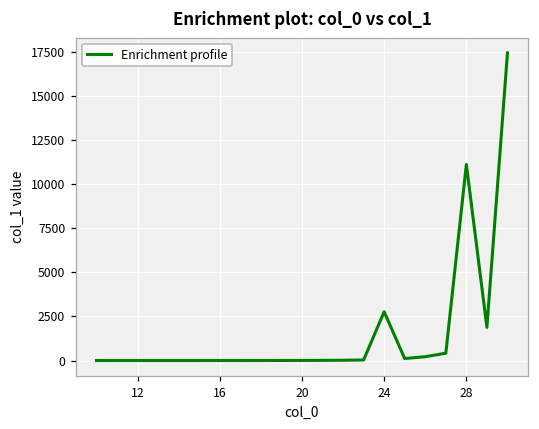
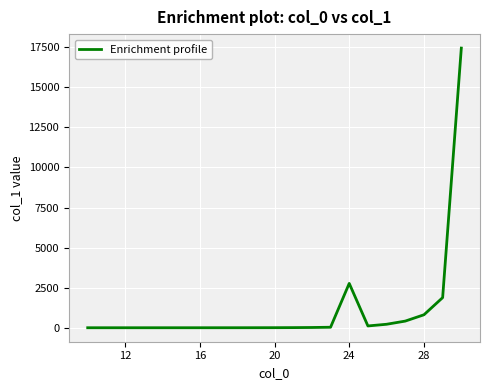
28: 11100 -> 800
